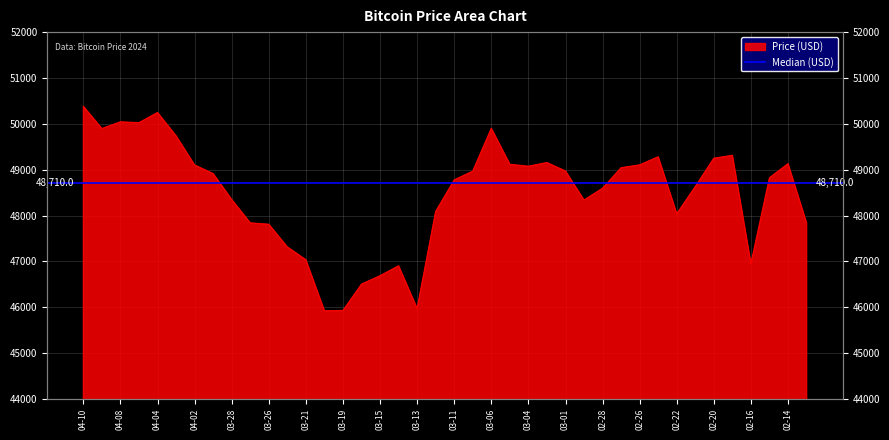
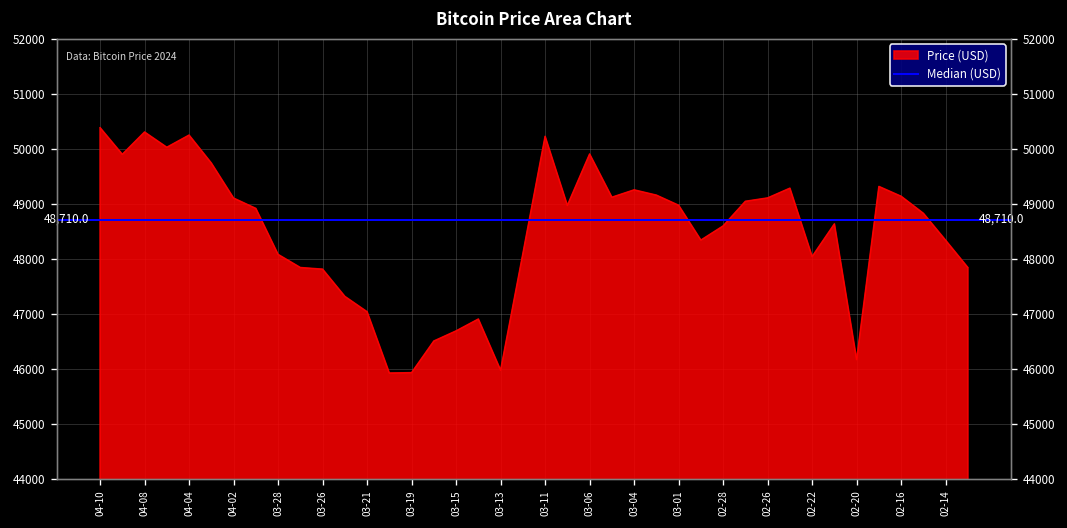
04-08: 50000 -> 50300
03-28: 48300 -> 48100
03-11: 48800 -> 50200
03-04: 49100 -> 49200
02-20: 49200 -> 46200
02-16: 46900 -> 49100
02-14: 49100 -> 48300
